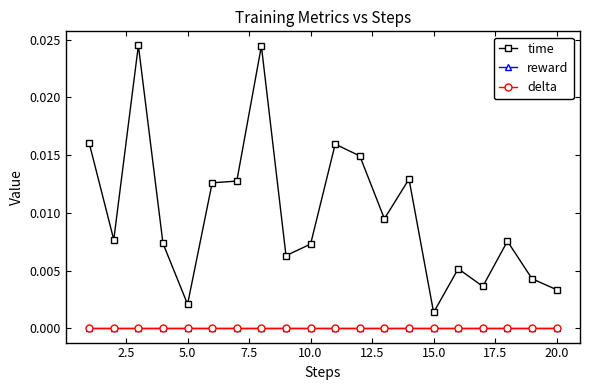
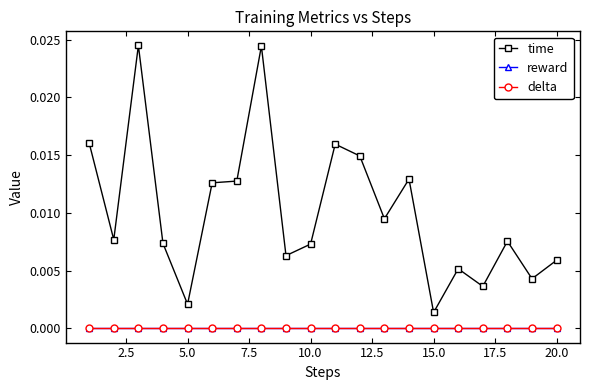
time, 20.0: 0.0034 -> 0.0059
